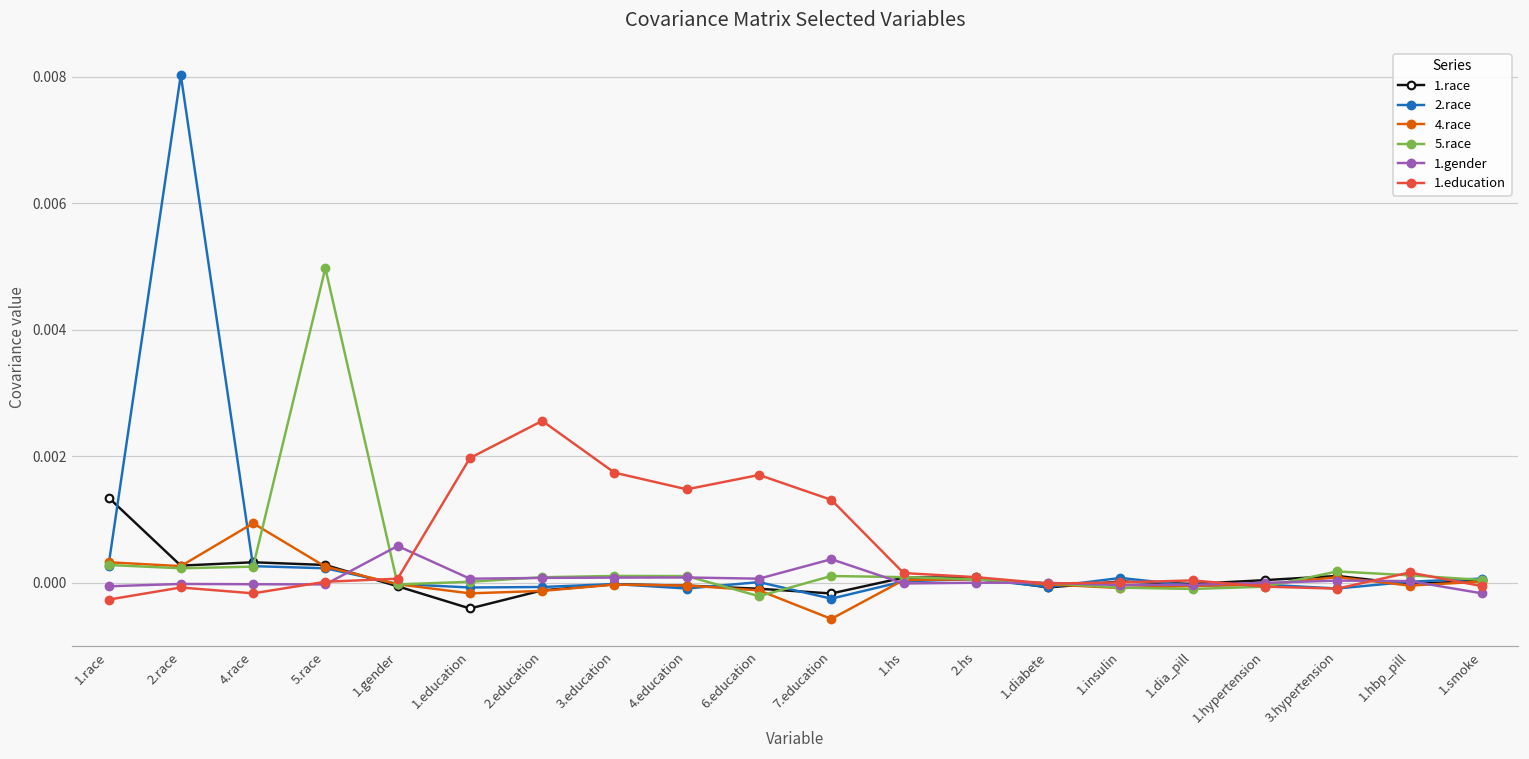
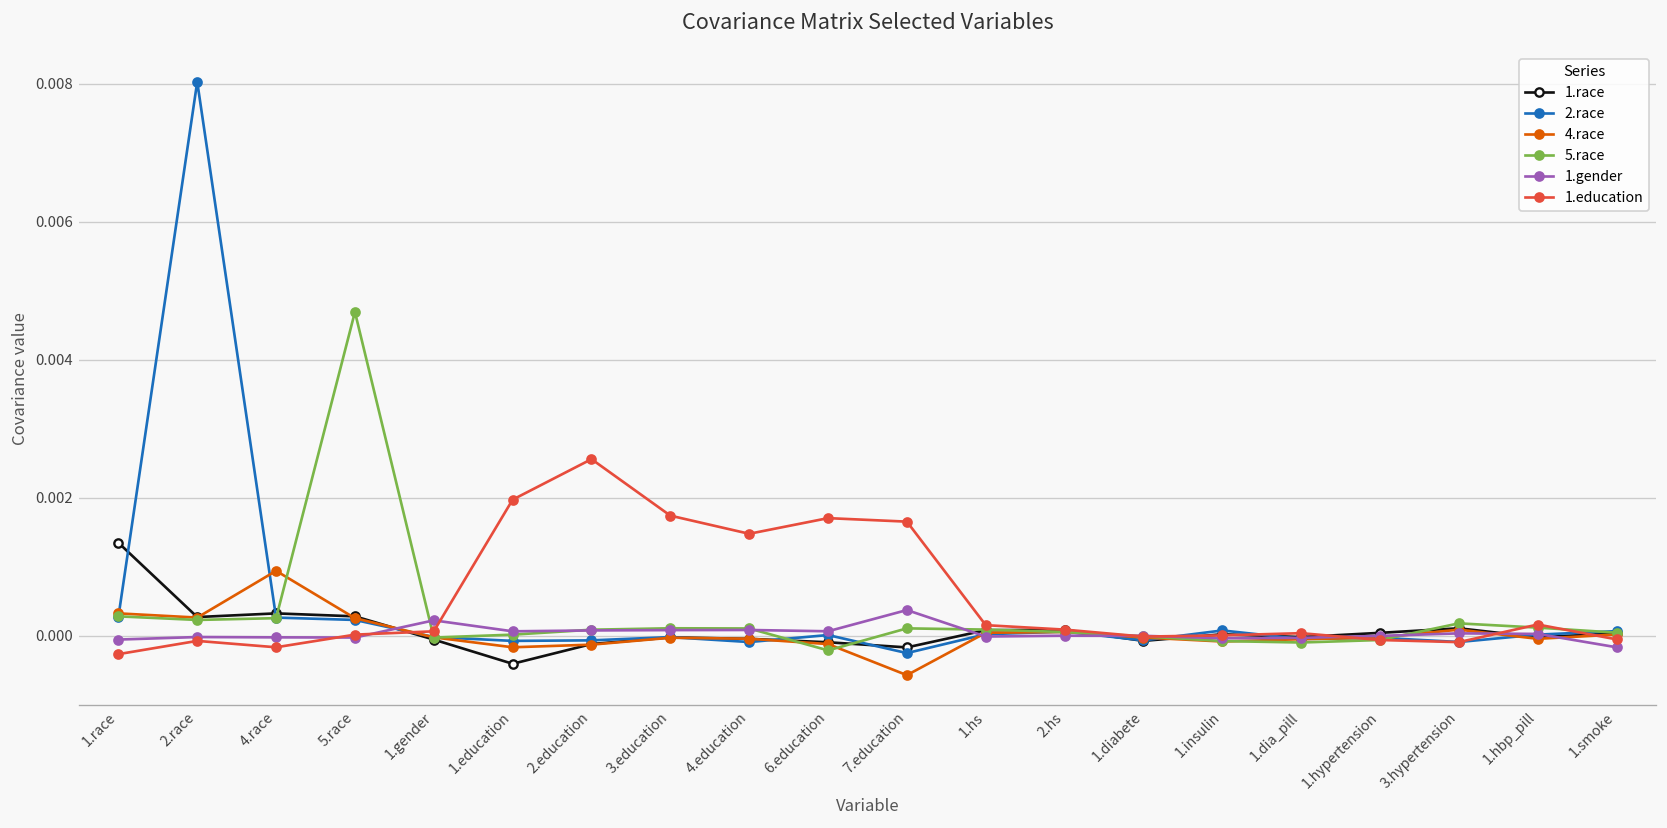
5.race, 5.race: 0.0050 -> 0.0047
1.gender, 1.gender: 0.0006 -> 0.0002
1.education, 7.education: 0.0013 -> 0.0017
